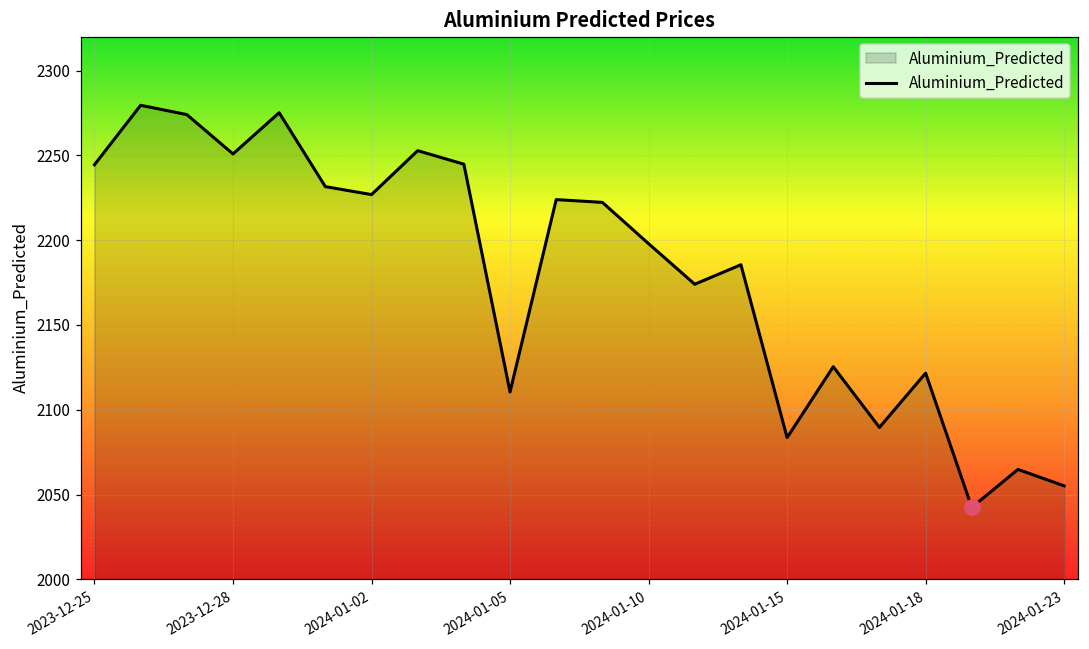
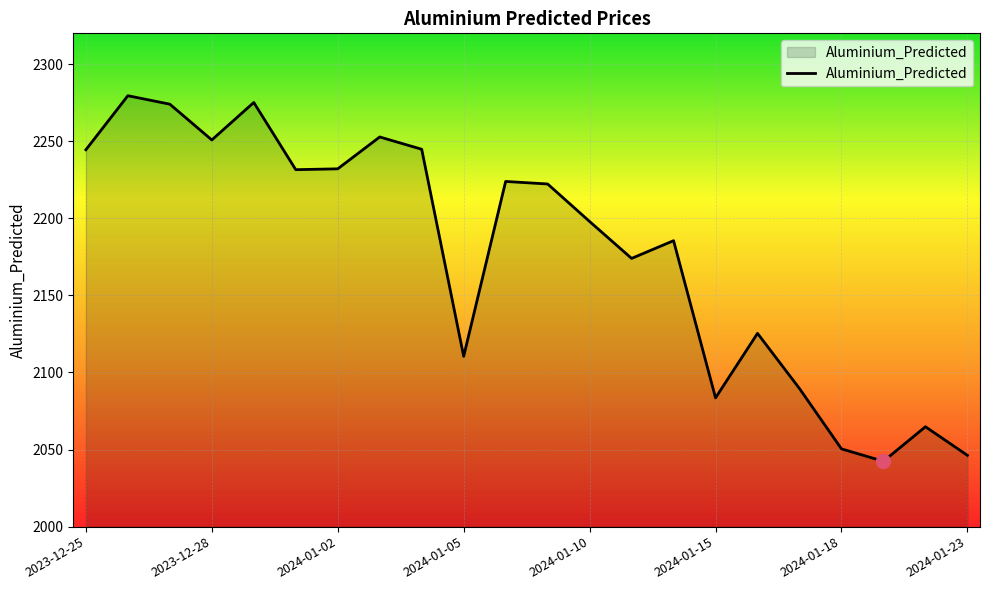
Aluminium_Predicted, 2024-01-02: 2227 -> 2232
Aluminium_Predicted, 2024-01-18: 2122 -> 2050
Aluminium_Predicted, 2024-01-23: 2055 -> 2046
